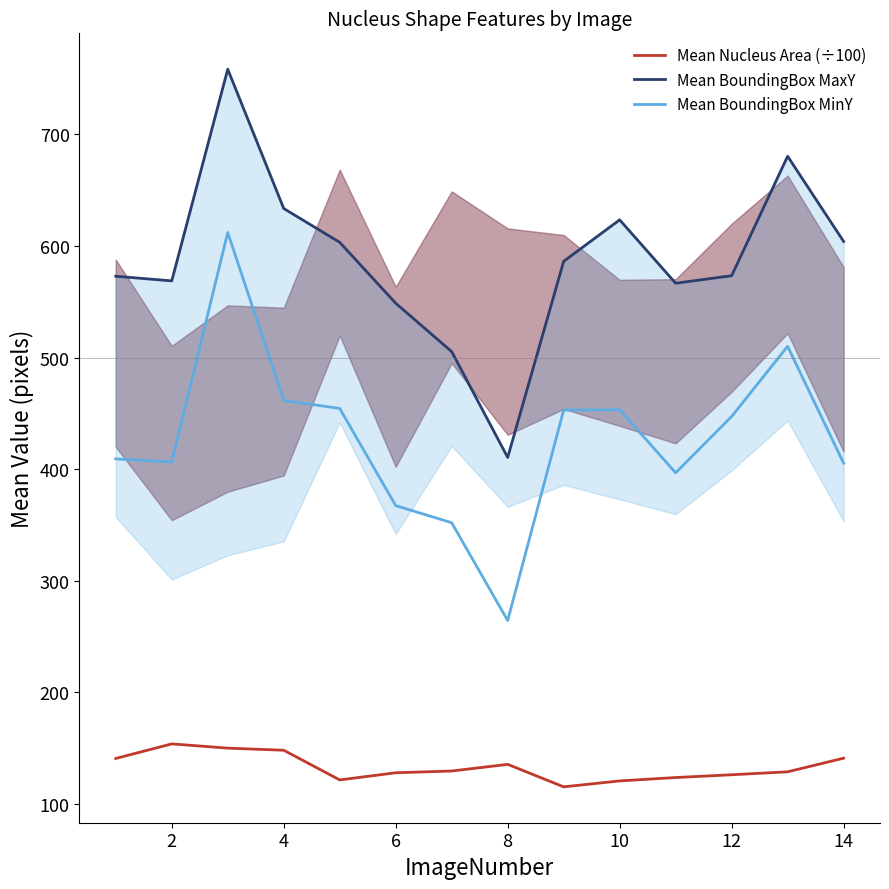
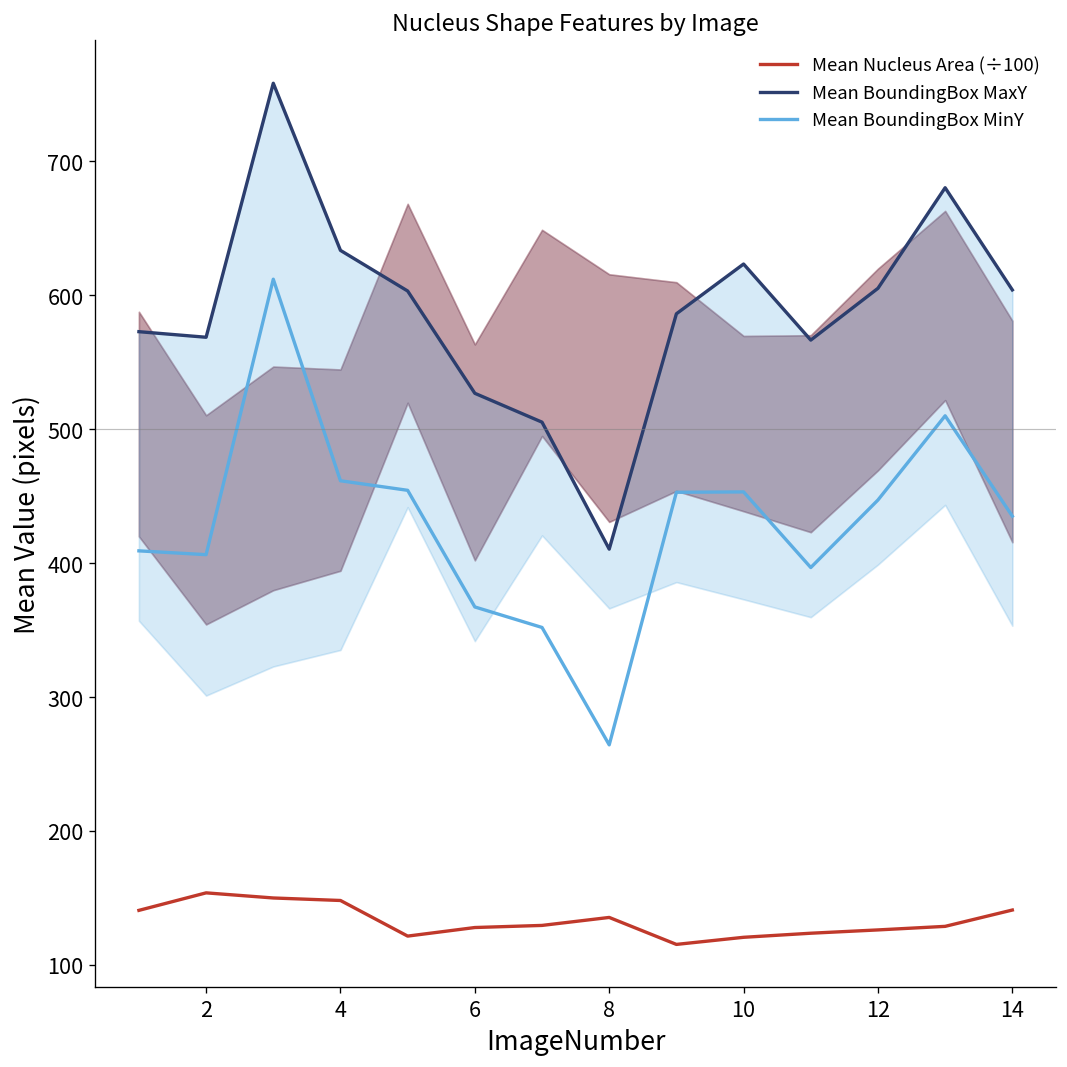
Mean BoundingBox MaxY, 6: 549 -> 527
Mean BoundingBox MaxY, 12: 573 -> 605
Mean BoundingBox MinY, 14: 405 -> 435
